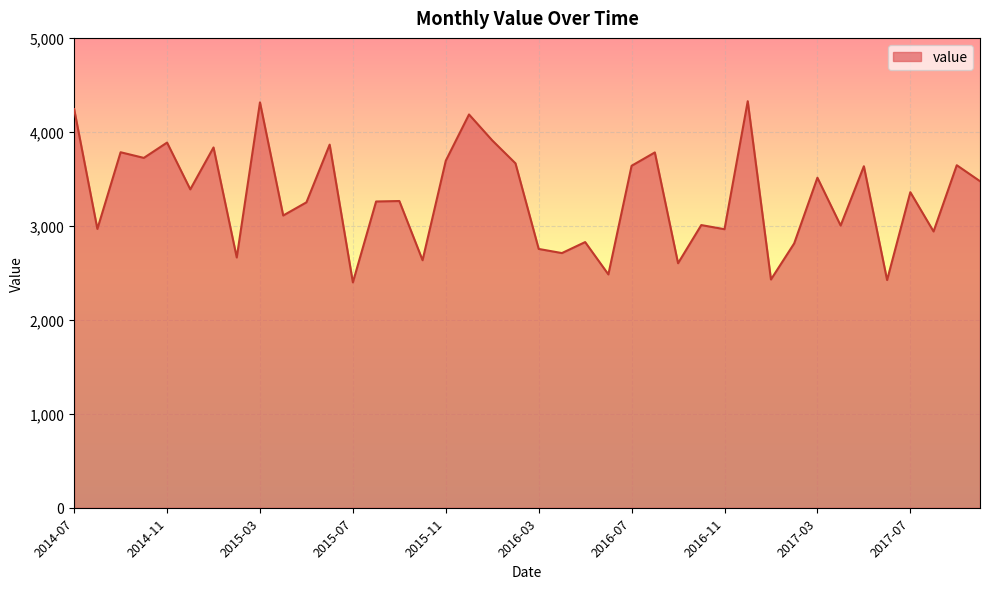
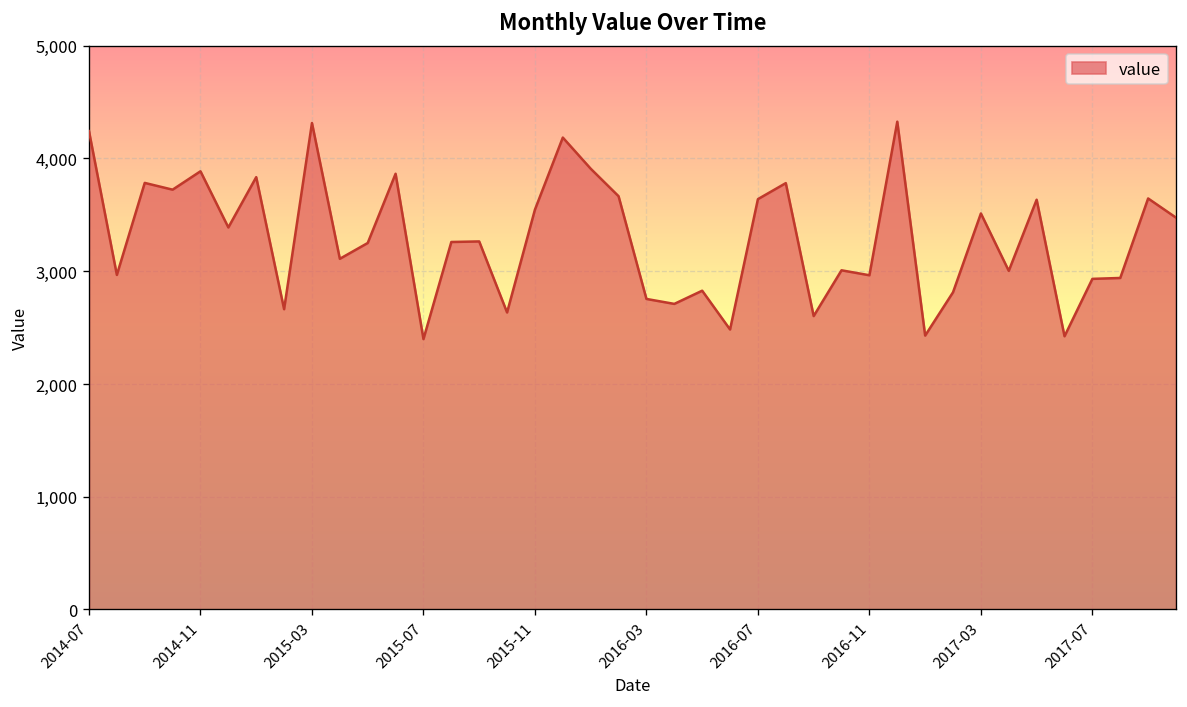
2015-11: 3,700 -> 3,500
2017-07: 3,400 -> 2,900
